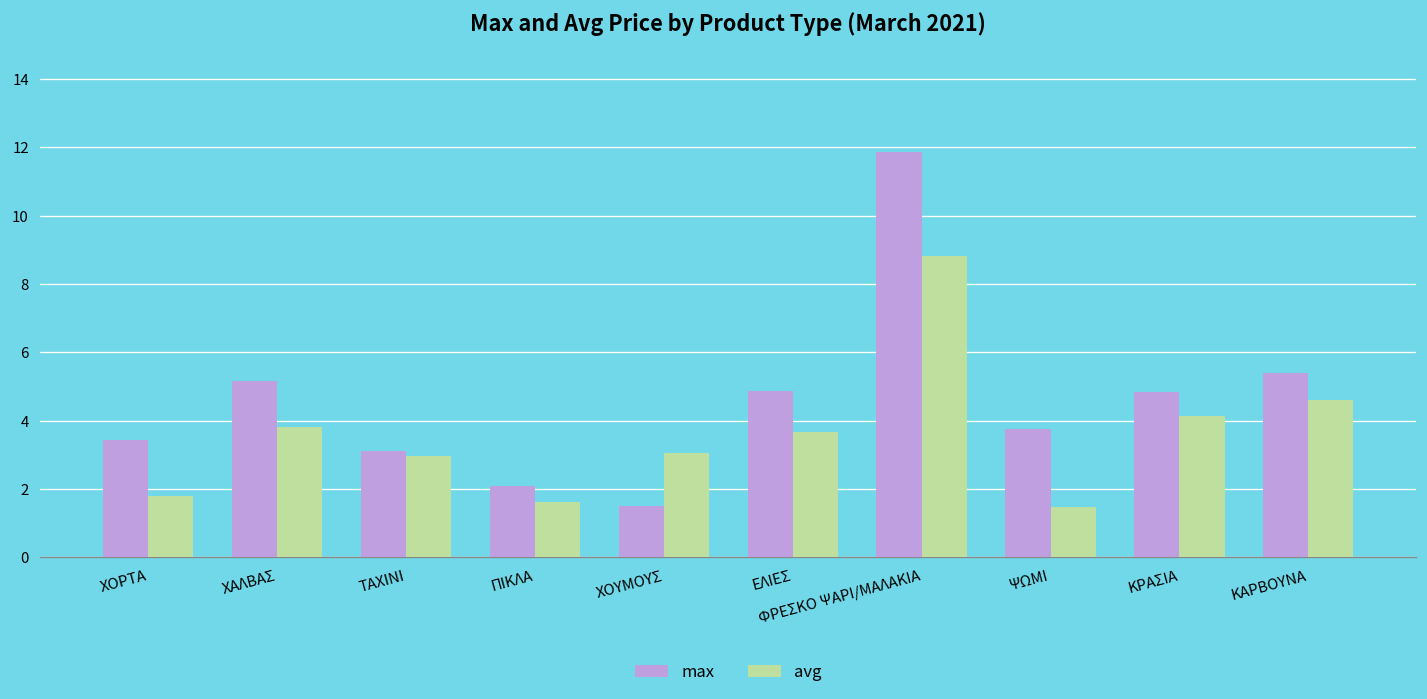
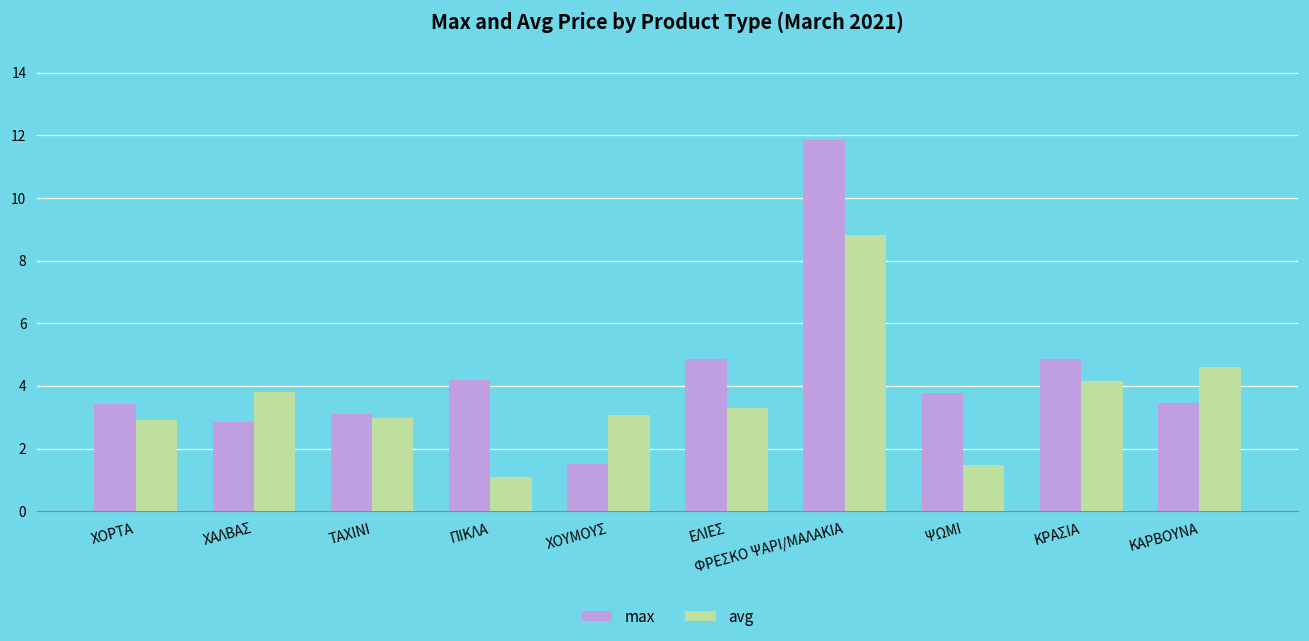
avg, ΧΟΡΤΑ: 1.8 -> 2.9
max, ΧΑΛΒΑΣ: 5.2 -> 2.9
max, ΠΙΚΛΑ: 2.1 -> 4.2
avg, ΠΙΚΛΑ: 1.6 -> 1.1
avg, ΕΛΙΕΣ: 3.7 -> 3.3
max, ΚΑΡΒΟΥΝΑ: 5.4 -> 3.5
